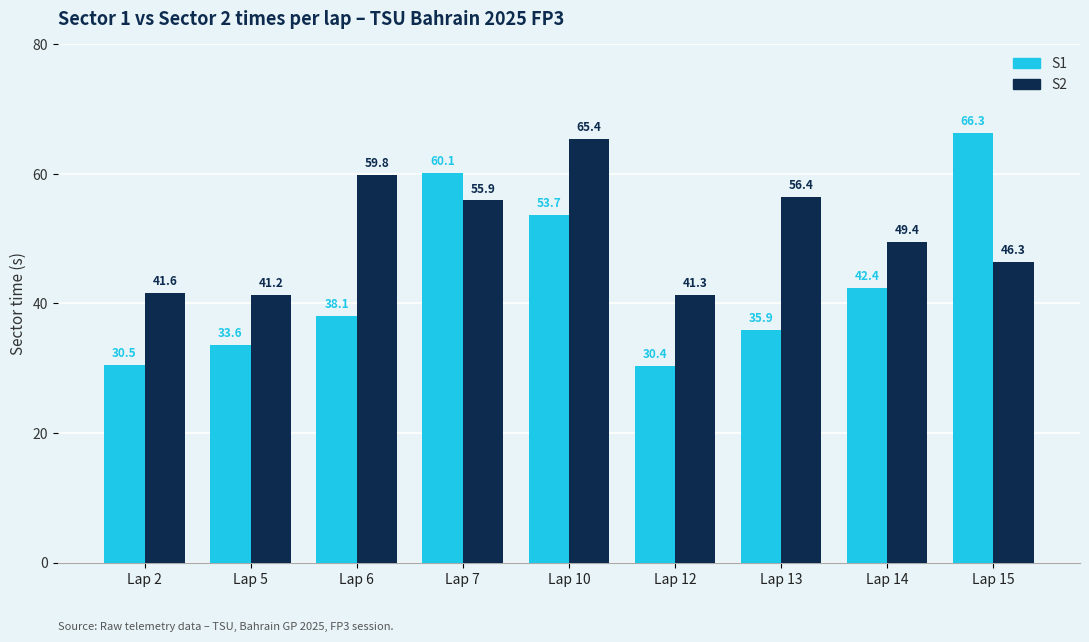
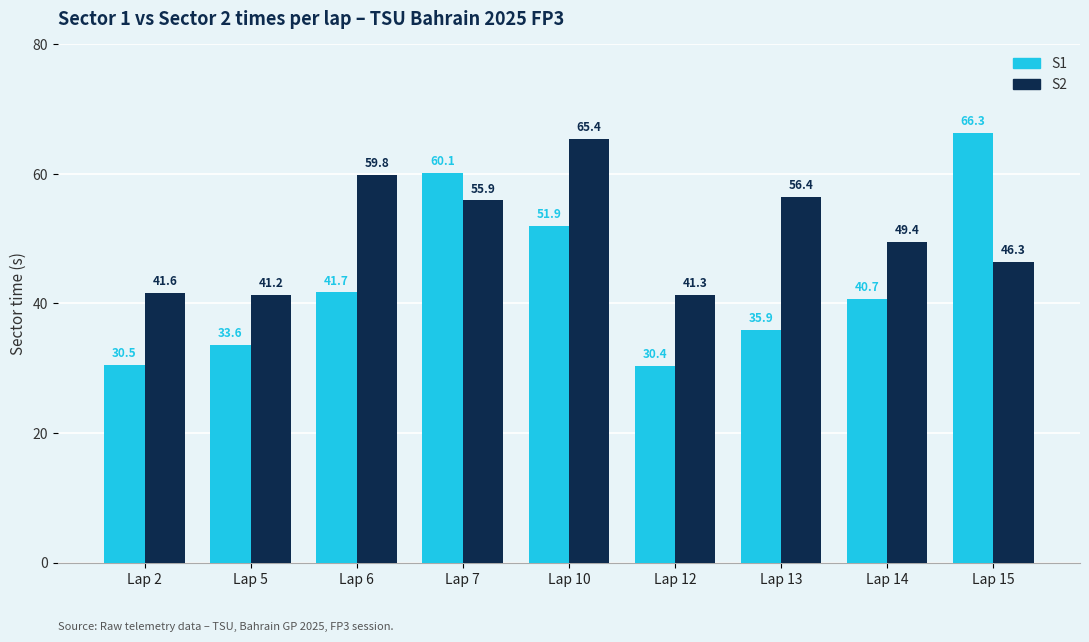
S1, Lap 6: 38.1 -> 41.7
S1, Lap 10: 53.7 -> 51.9
S1, Lap 14: 42.4 -> 40.7
